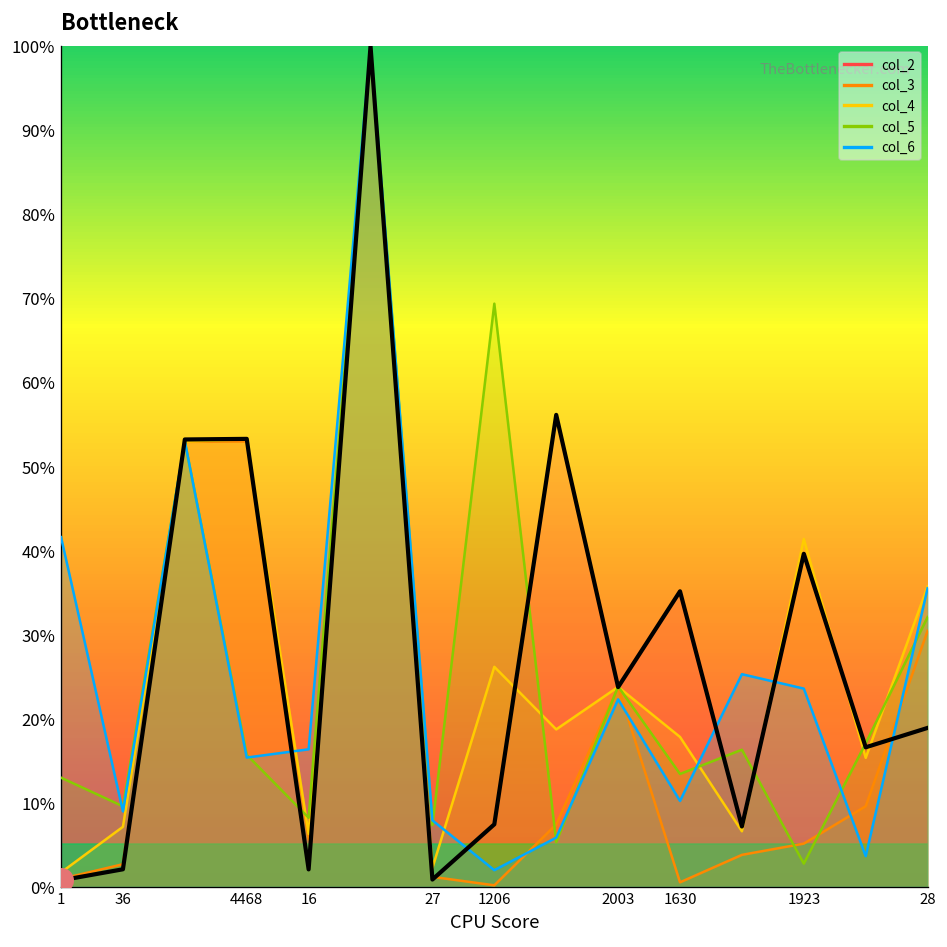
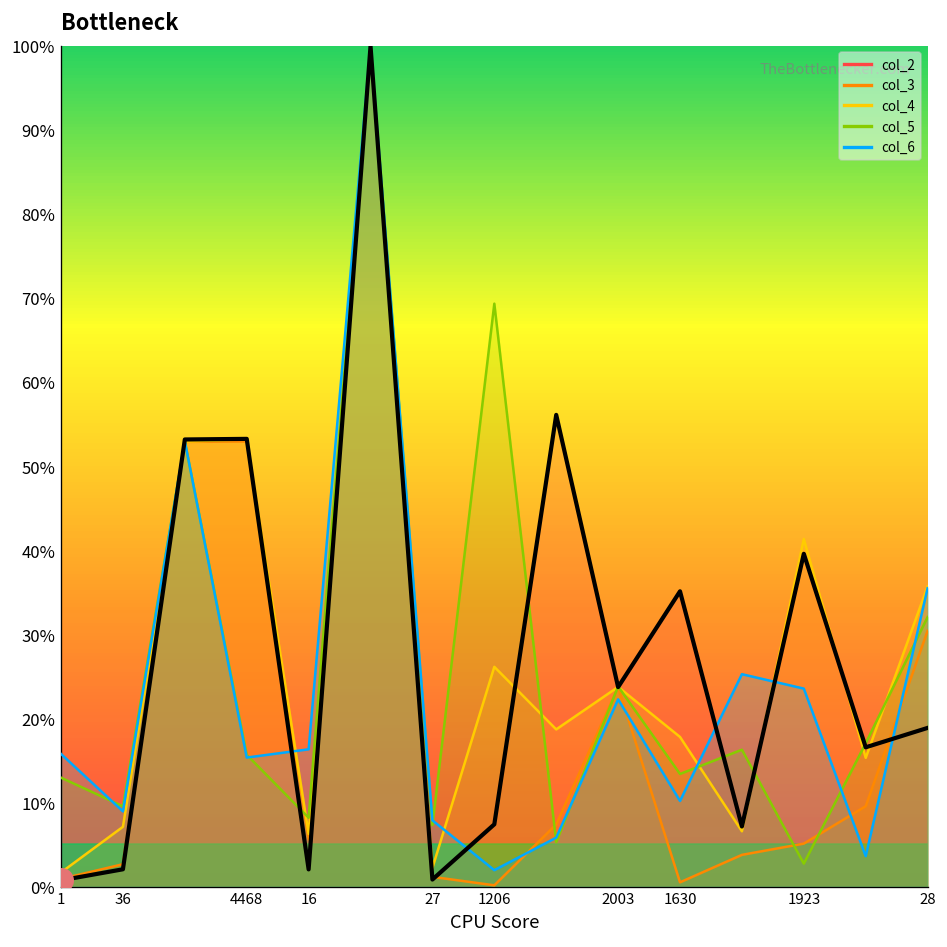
col_6, 1: 42% -> 16%
